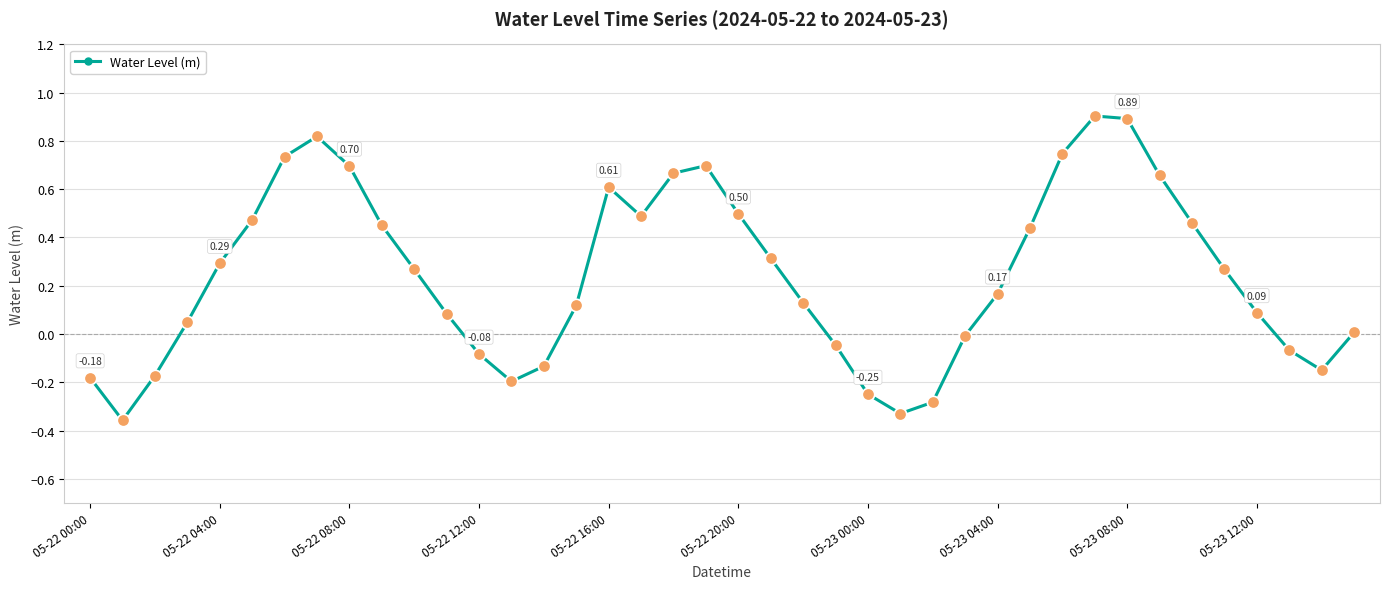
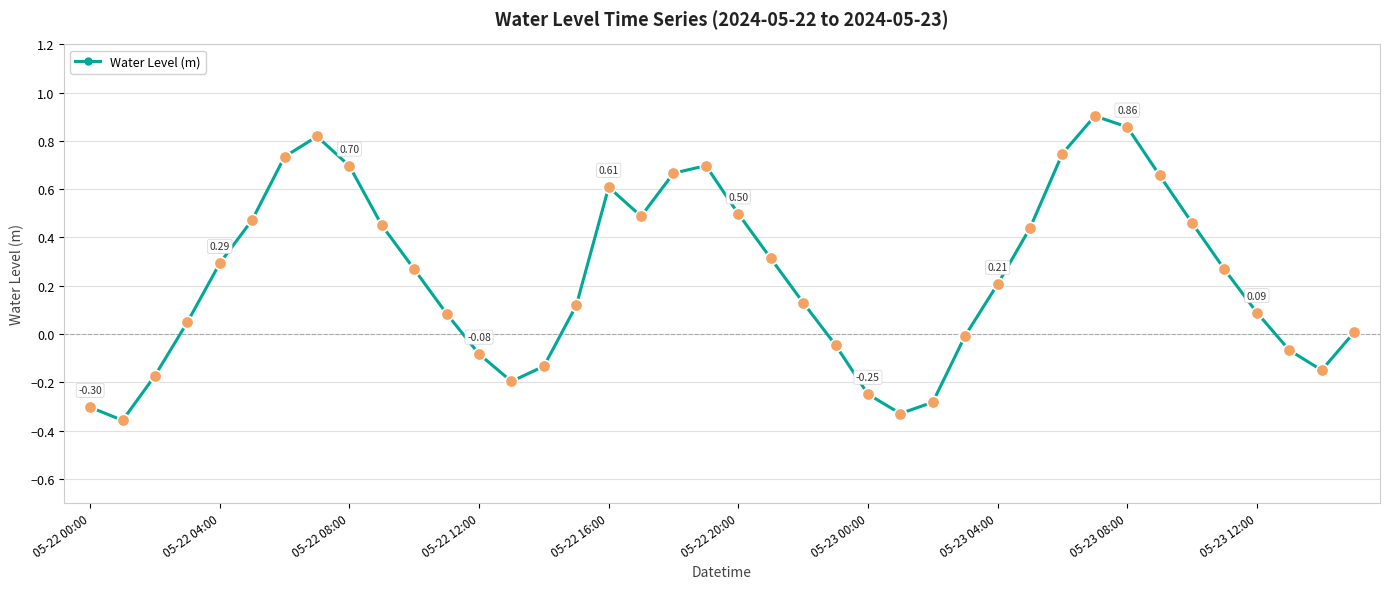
05-22 00:00: -0.18 -> -0.30
05-23 04:00: 0.17 -> 0.21
05-23 08:00: 0.89 -> 0.86
